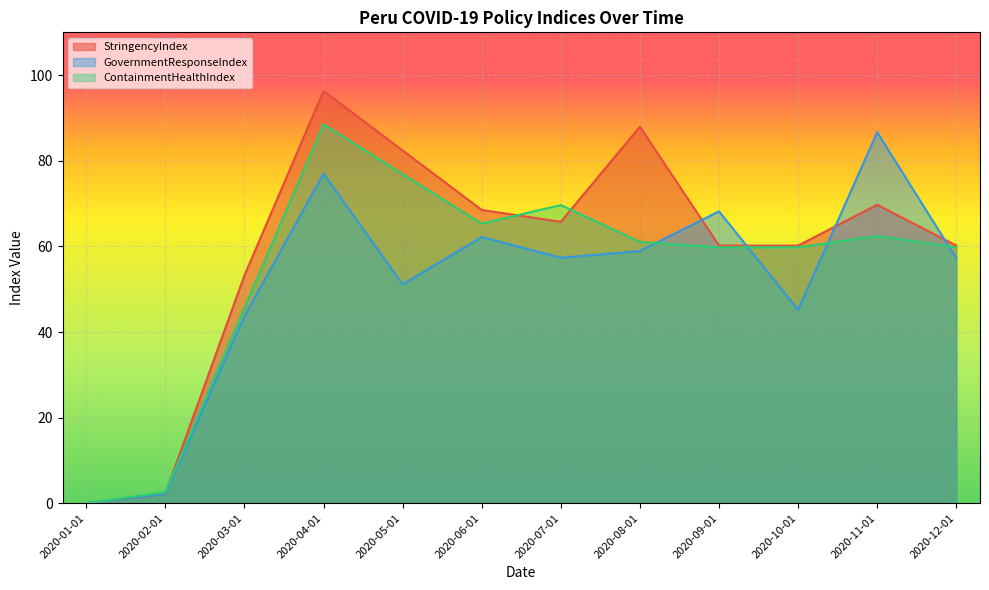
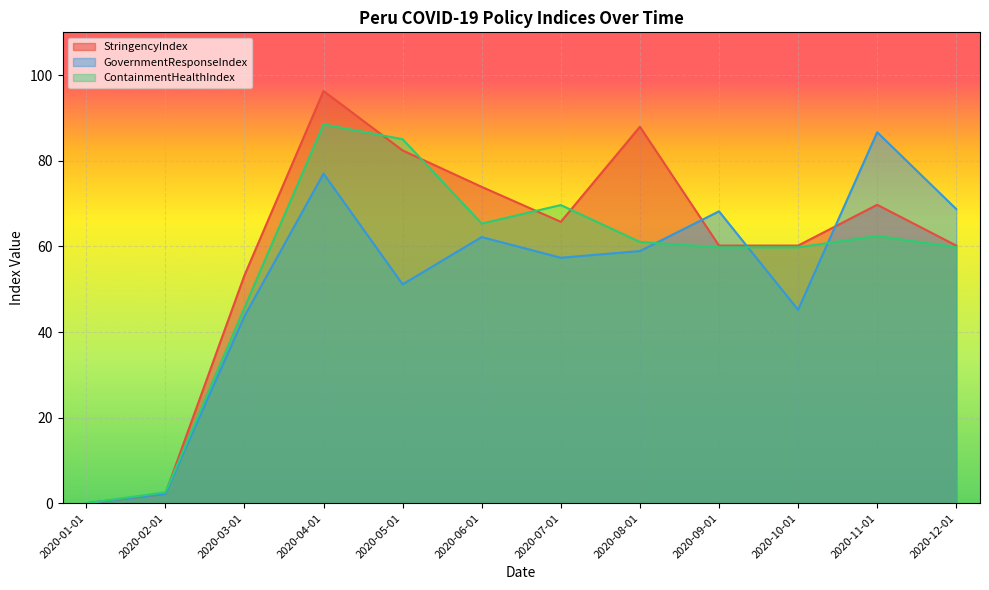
ContainmentHealthIndex, 2020-05-01: 77 -> 85
StringencyIndex, 2020-06-01: 69 -> 74
GovernmentResponseIndex, 2020-12-01: 57 -> 69
